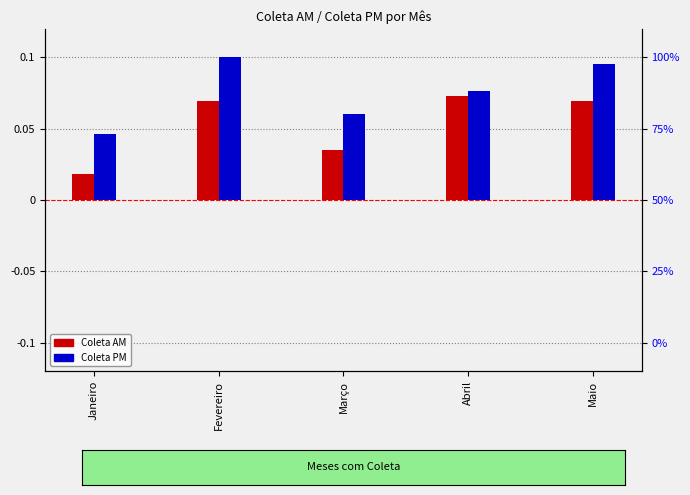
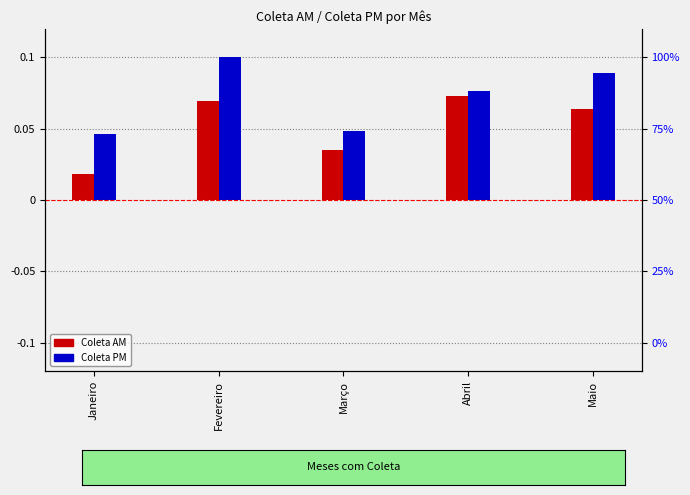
Coleta PM, Março: 0.060 -> 0.048
Coleta AM, Maio: 0.070 -> 0.064
Coleta PM, Maio: 0.095 -> 0.089
